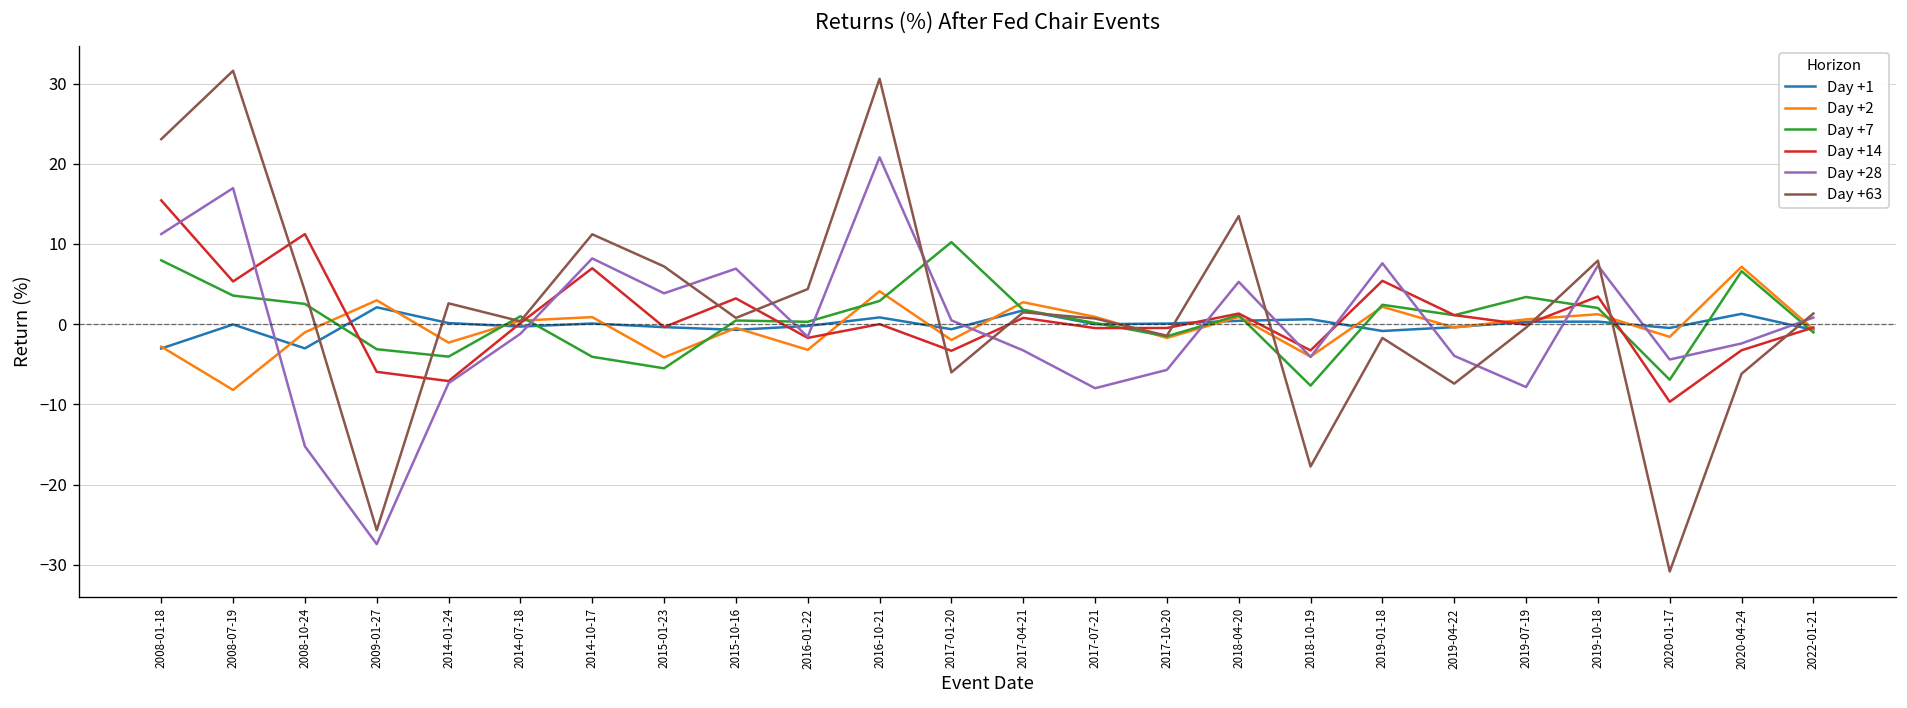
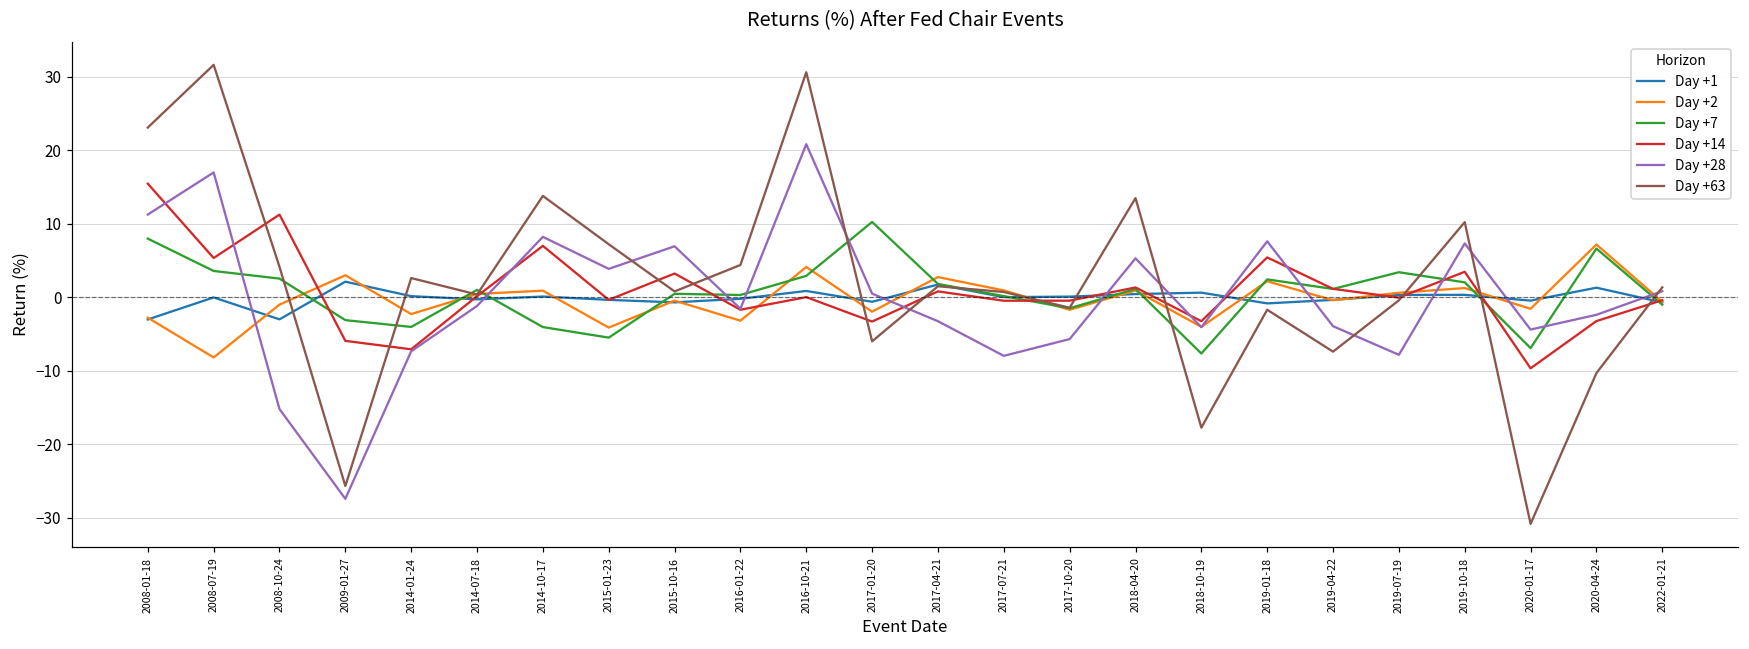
Day +63, 2014-10-17: 11 -> 14
Day +63, 2019-10-18: 8 -> 10
Day +63, 2020-04-24: -6 -> -10
